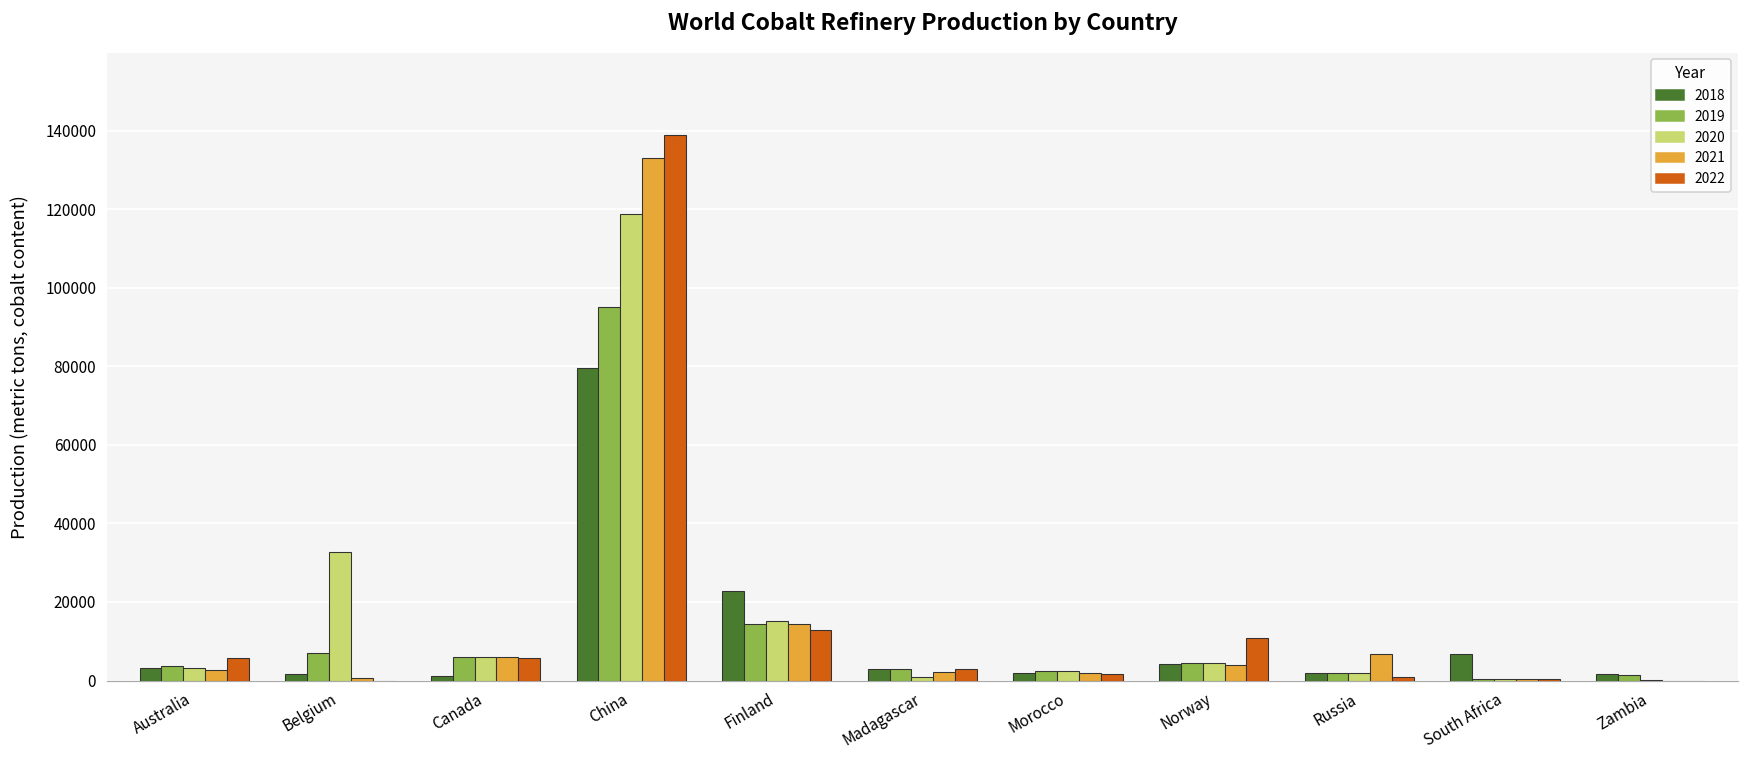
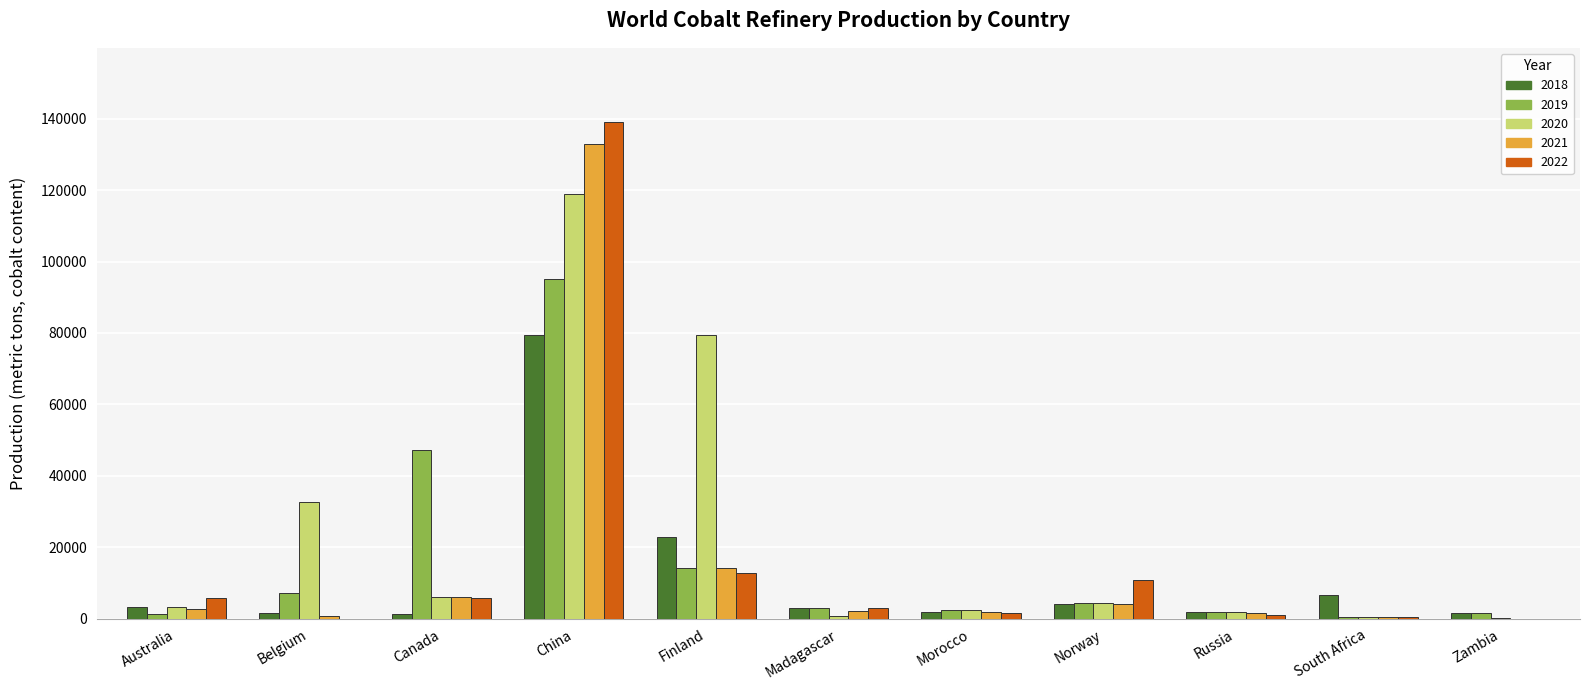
2019, Australia: 4000 -> 1000
2019, Canada: 6000 -> 47000
2020, Finland: 15000 -> 79000
2021, Russia: 7000 -> 2000
